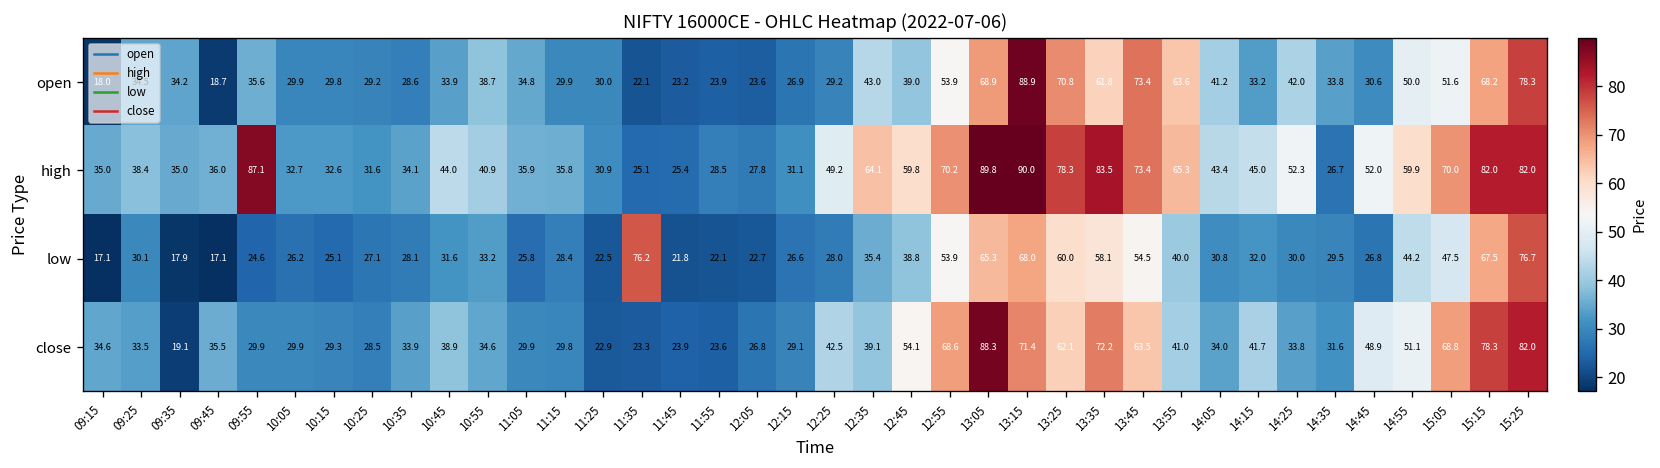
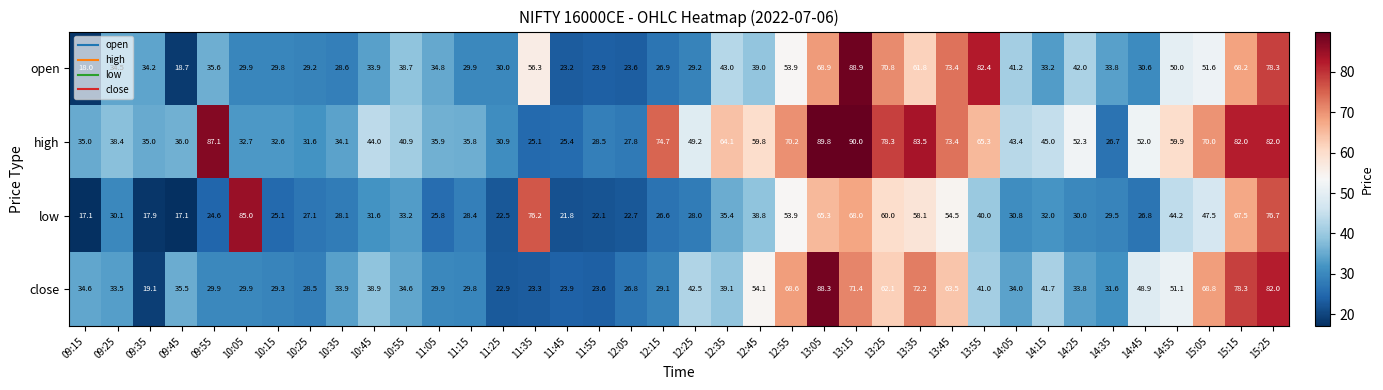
open, 11:35: 22.1 -> 56.3
open, 13:55: 63.6 -> 82.4
high, 12:15: 31.1 -> 74.7
low, 10:05: 26.2 -> 85.0
